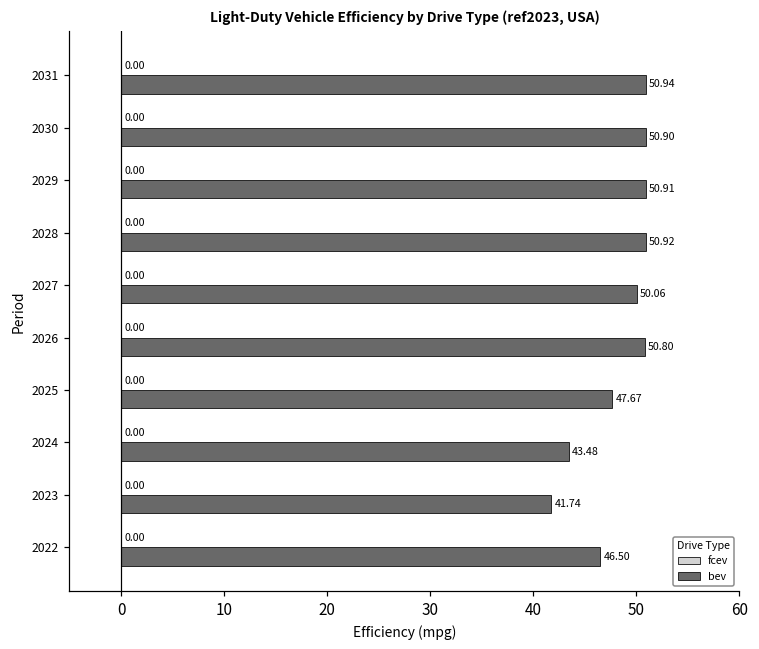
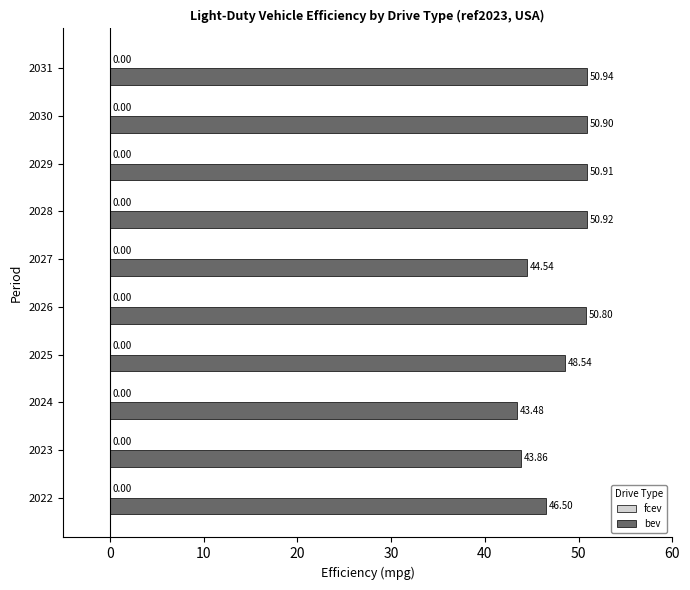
bev, 2027: 50.06 -> 44.54
bev, 2025: 47.67 -> 48.54
bev, 2023: 41.74 -> 43.86
